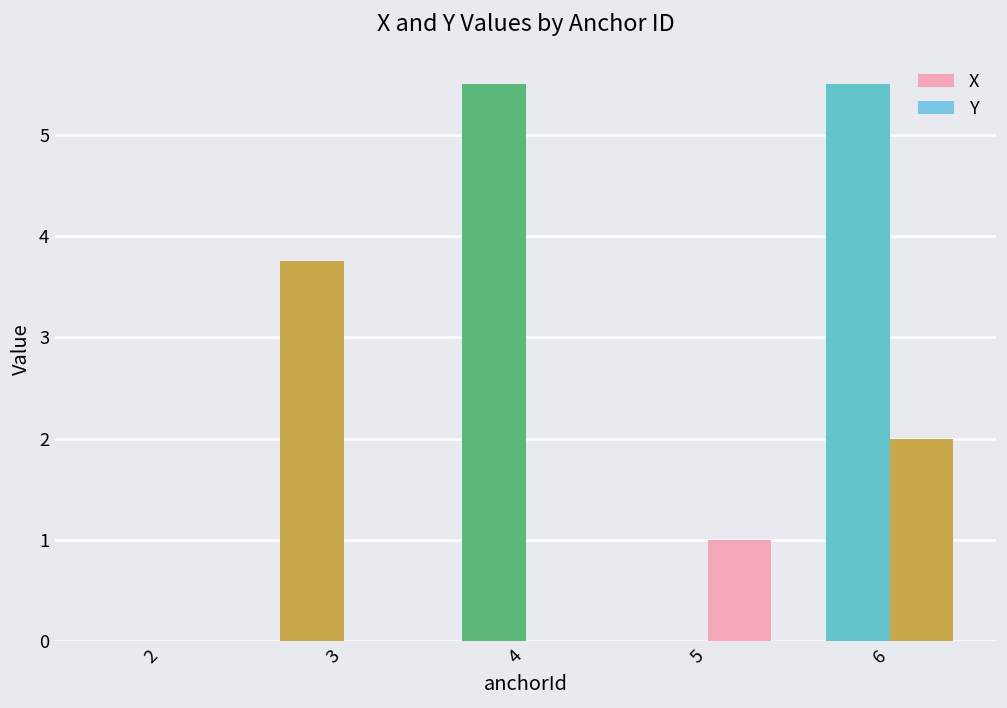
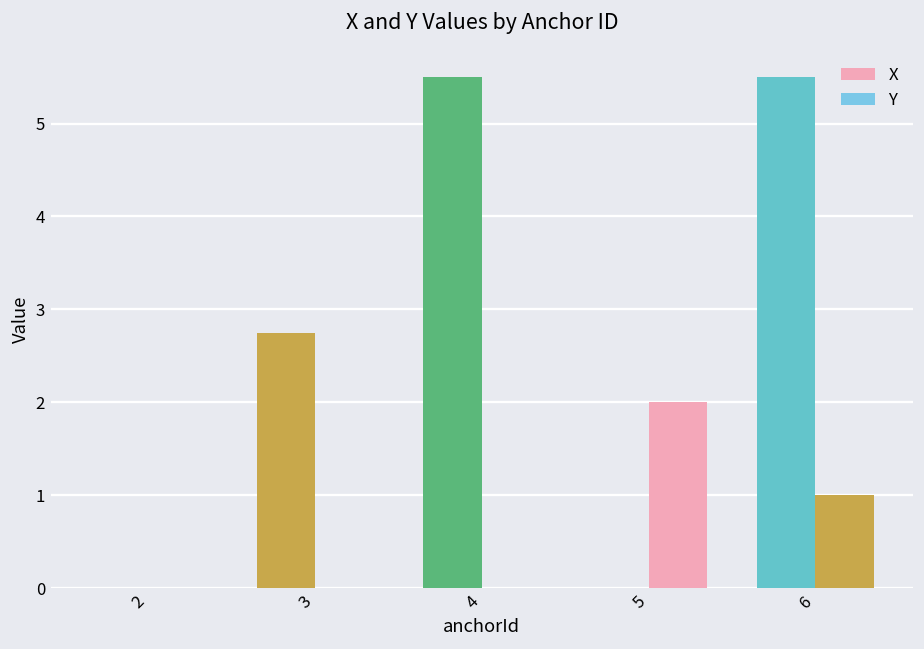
X, 3: 3.8 -> 2.8
Y, 5: 1 -> 2
Y, 6: 2 -> 1
